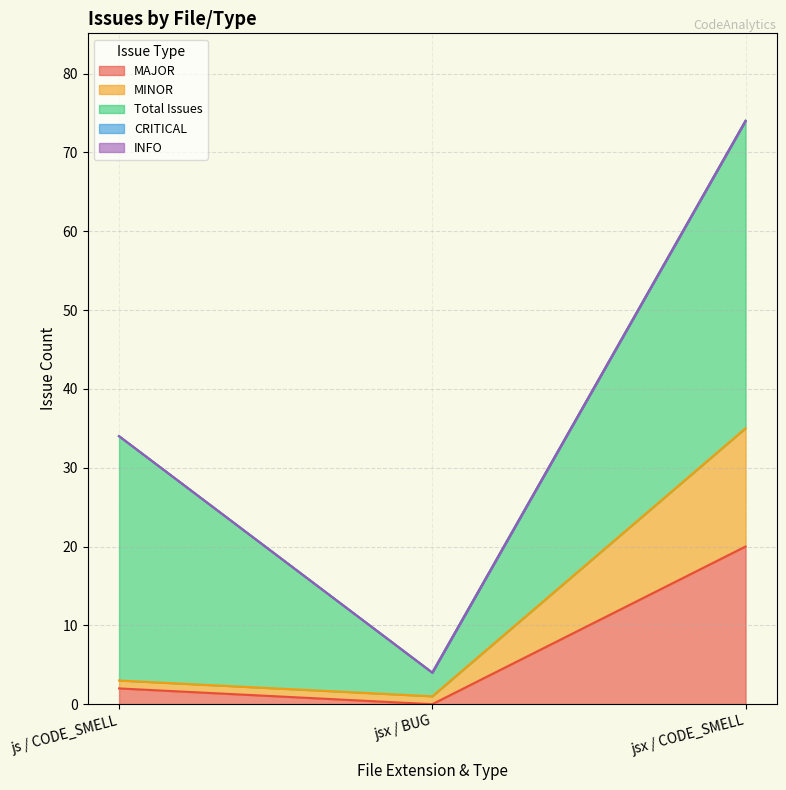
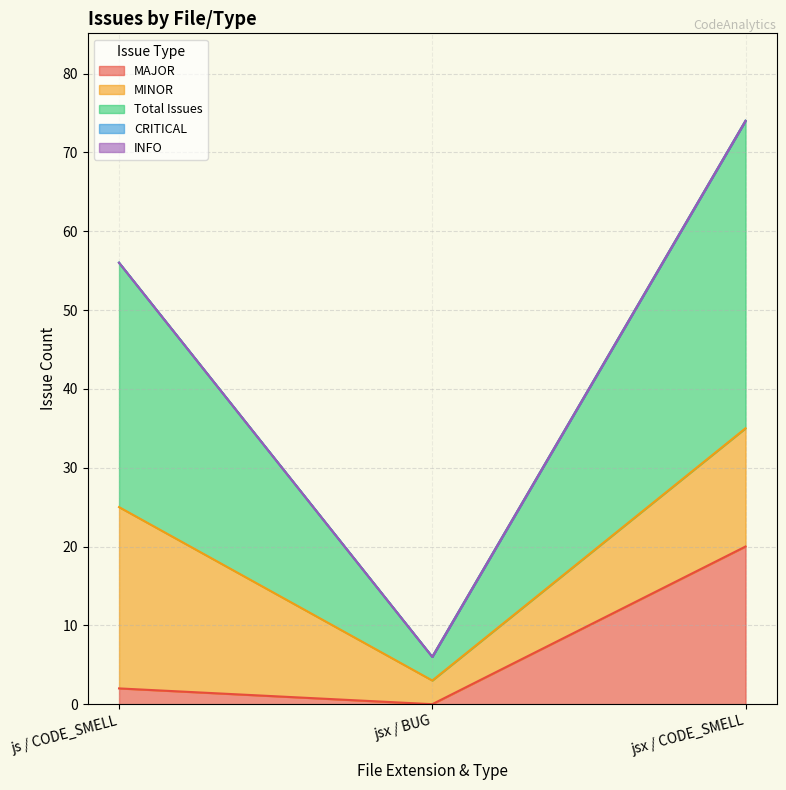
MINOR, js / CODE_SMELL: 1 -> 23
MINOR, jsx / BUG: 1 -> 3
